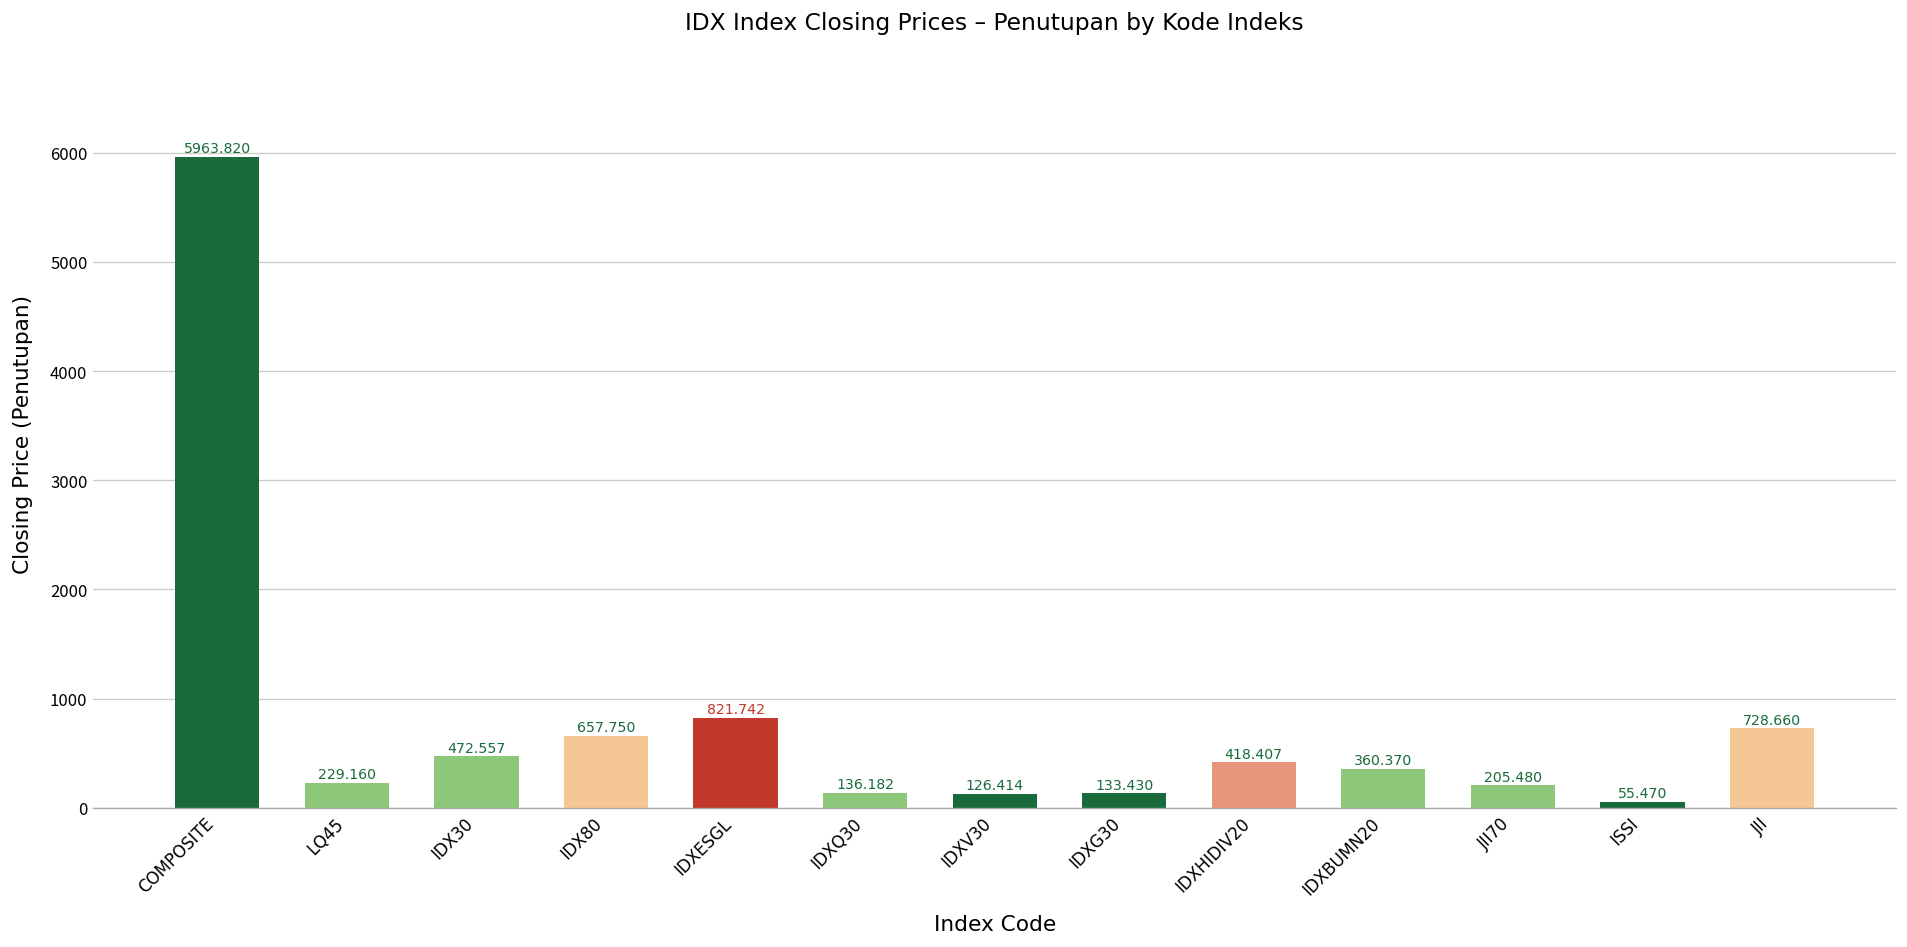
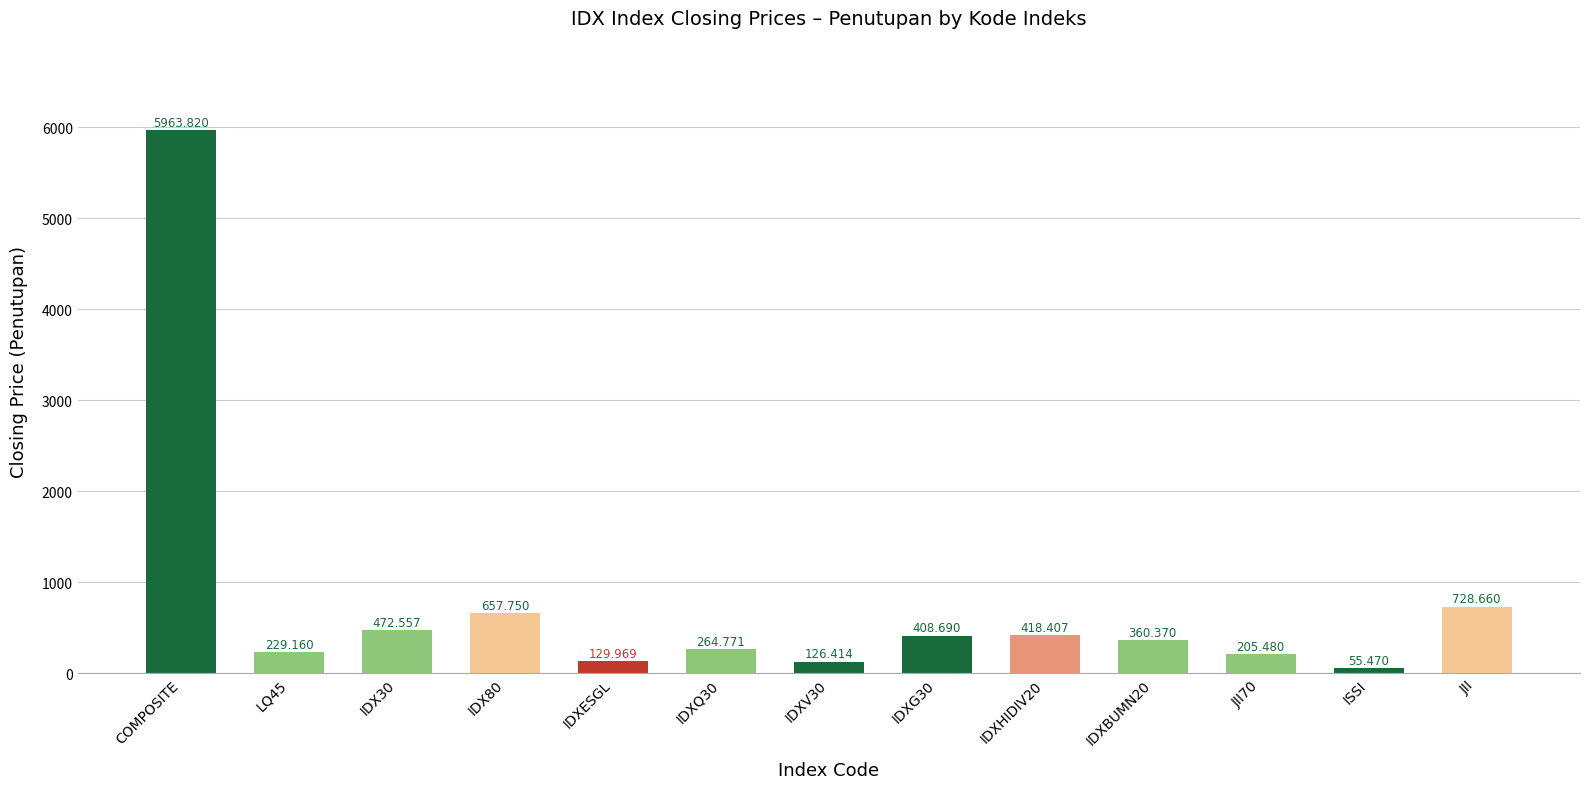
IDXESGL: 821.742 -> 129.969
IDXQ30: 136.182 -> 264.771
IDXG30: 133.430 -> 408.690
